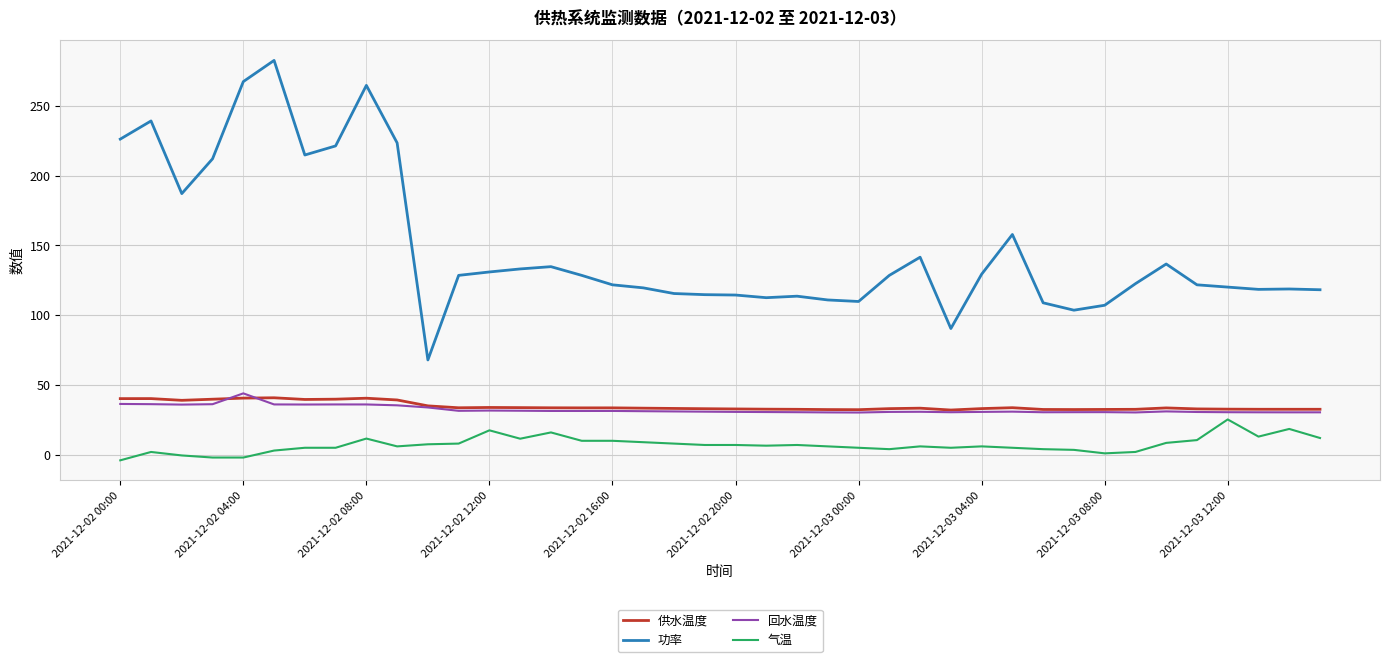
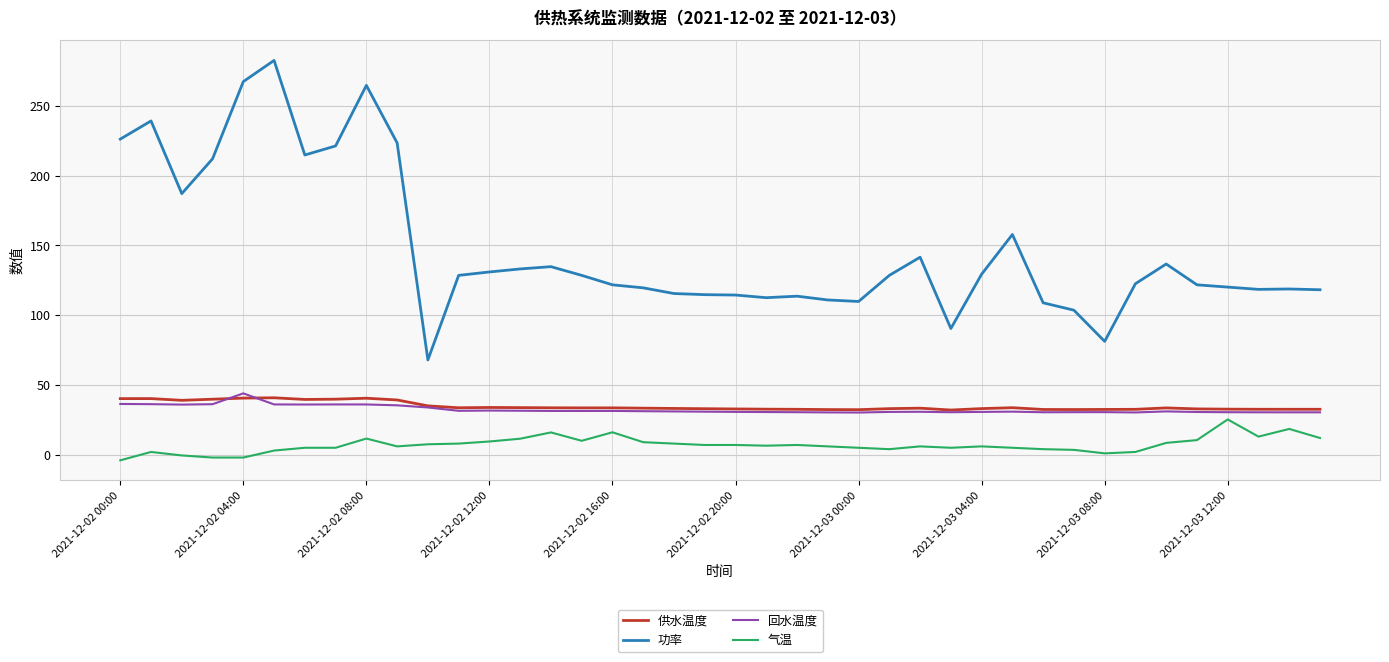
气温, 2021-12-02 12:00: 18 -> 10
气温, 2021-12-02 16:00: 10 -> 16
功率, 2021-12-03 08:00: 107 -> 81
